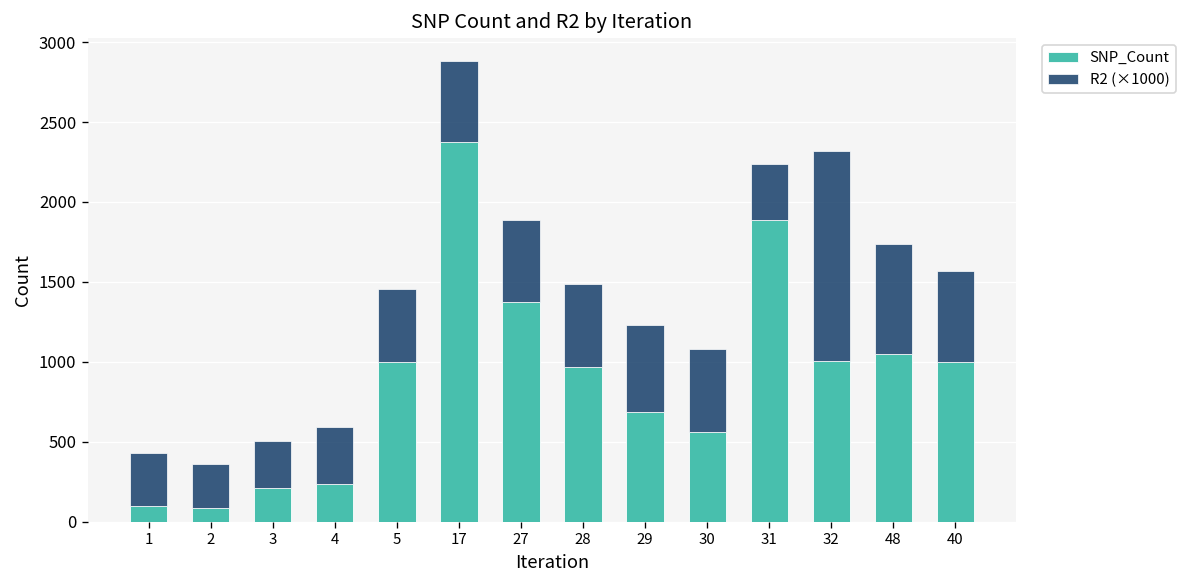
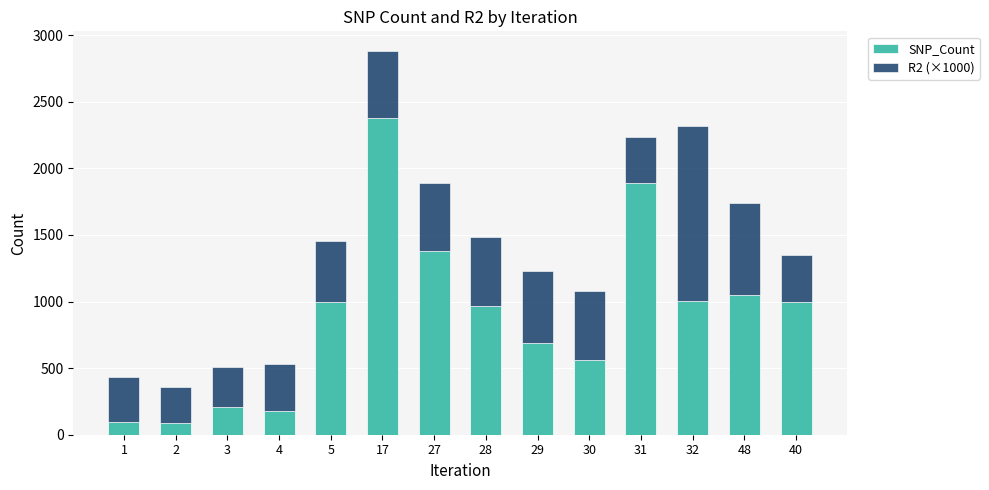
SNP_Count, 4: 240 -> 180
R2 (×1000), 40: 570 -> 350
